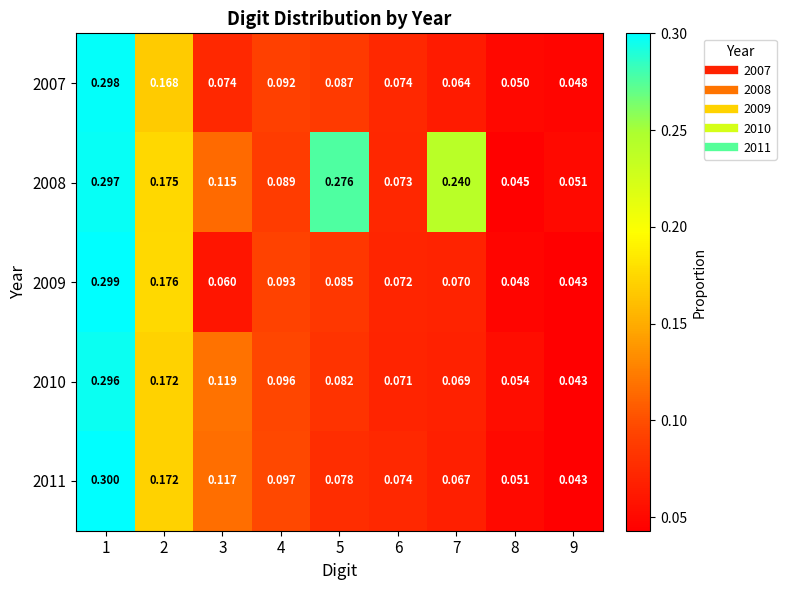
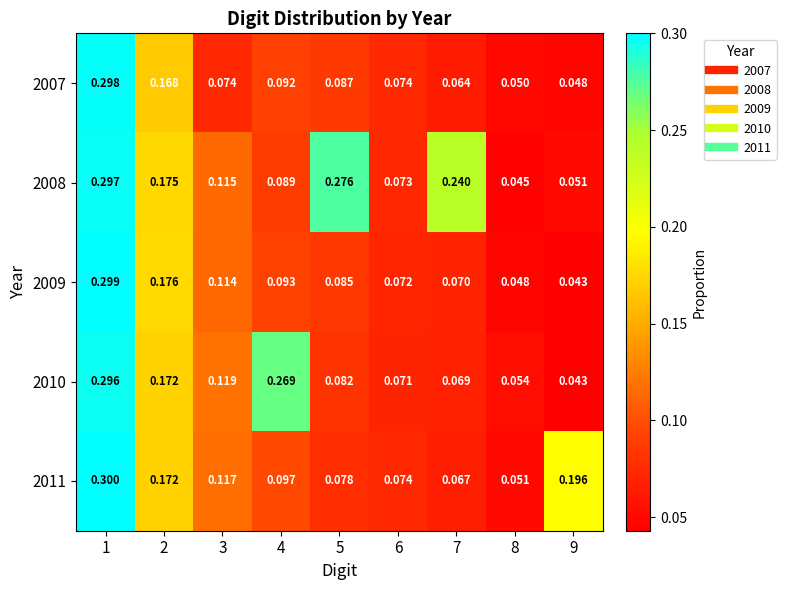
2009, 3: 0.060 -> 0.114
2010, 4: 0.096 -> 0.269
2011, 9: 0.043 -> 0.196
